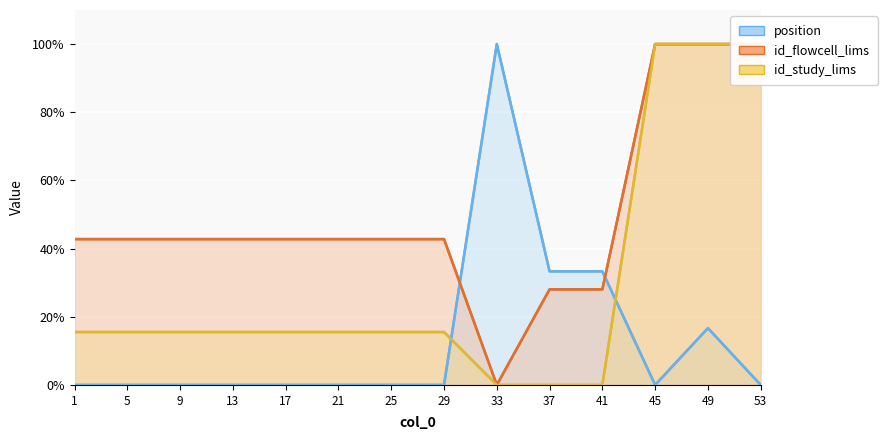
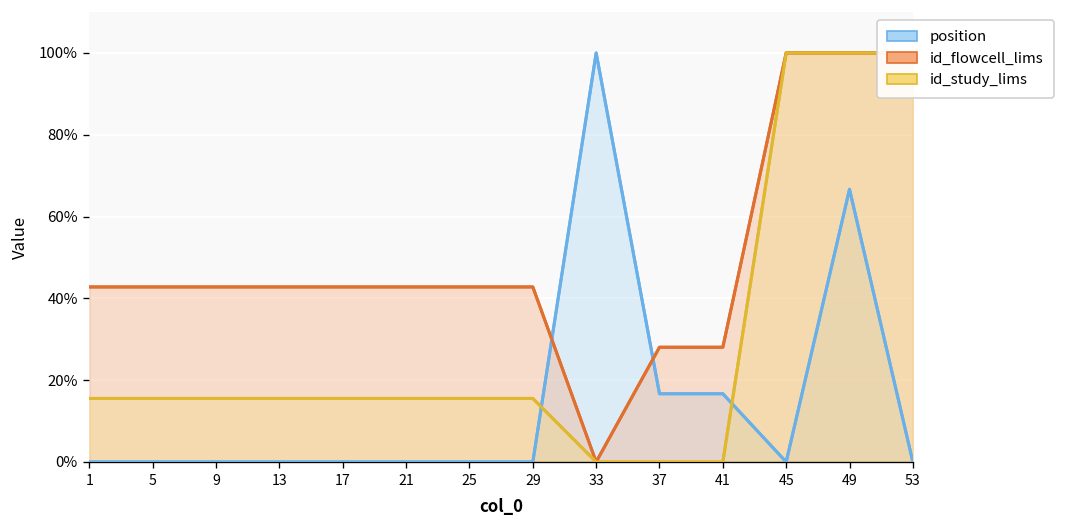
position, 37: 33% -> 17%
position, 41: 33% -> 17%
position, 49: 17% -> 67%
